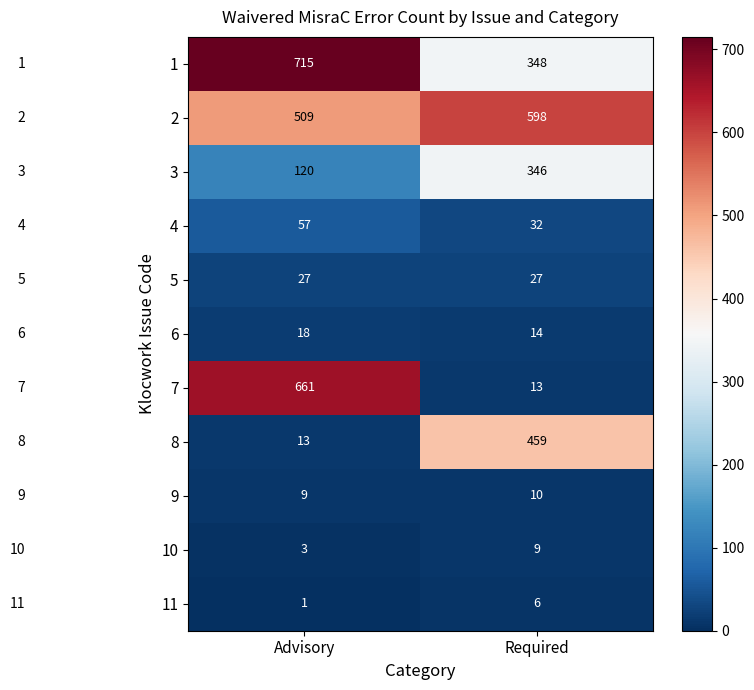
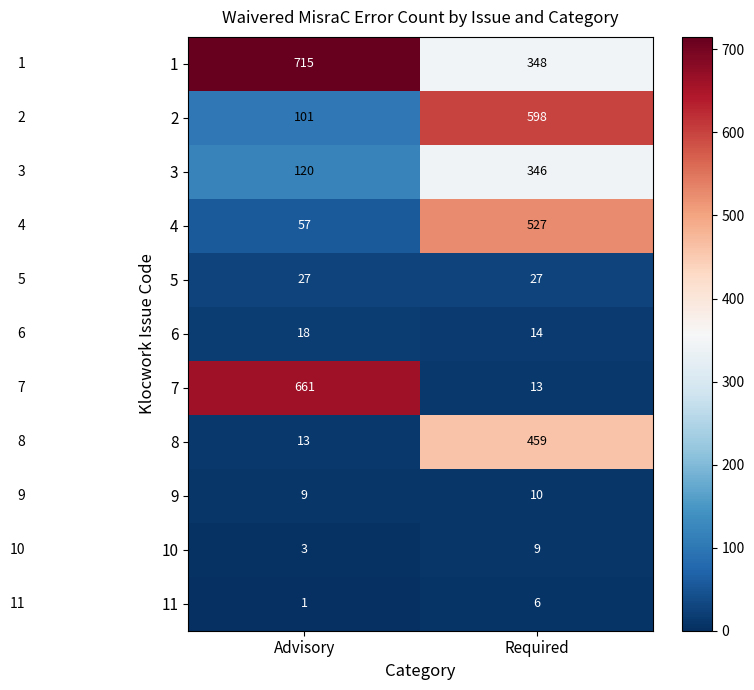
2, Advisory: 509 -> 101
4, Required: 32 -> 527
